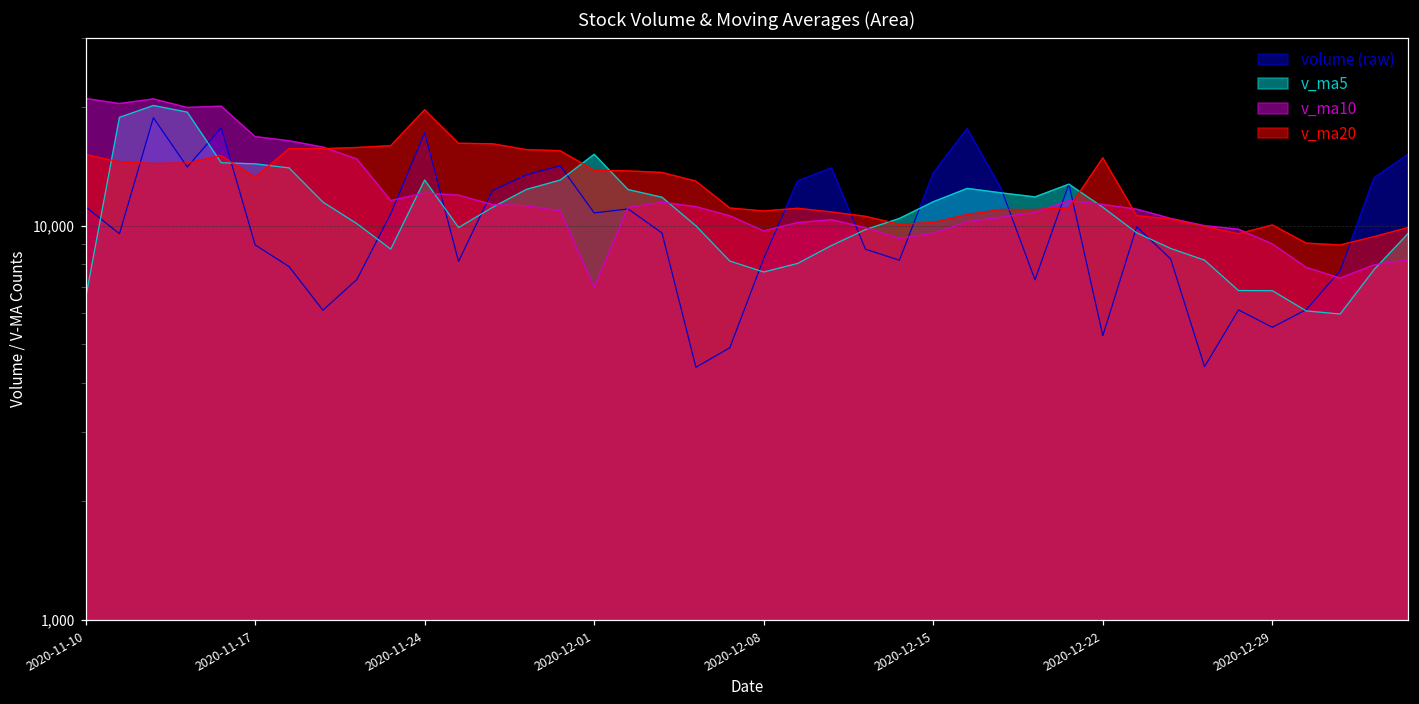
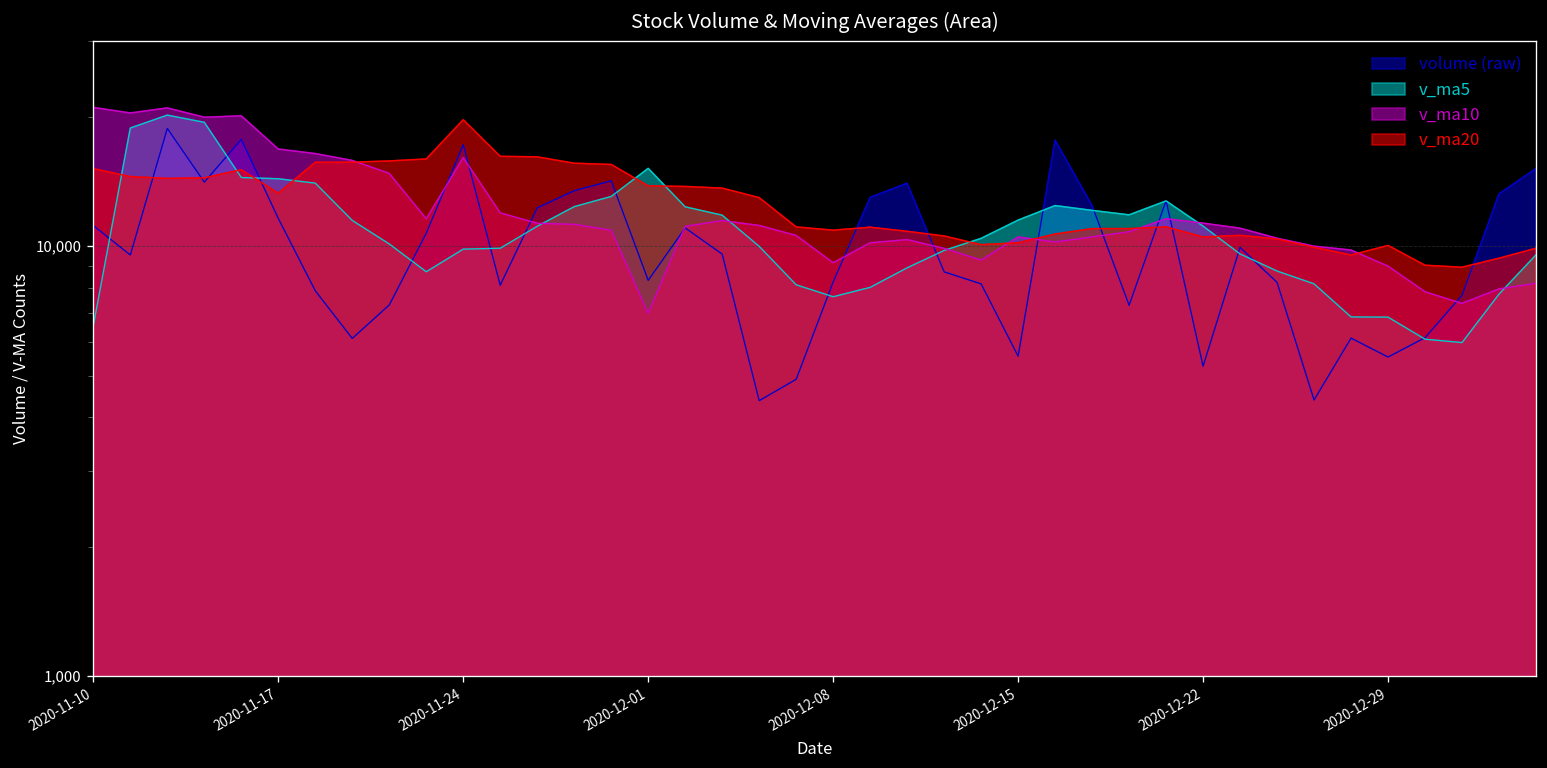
volume (raw), 2020-11-17: 8,900 -> 11,600
v_ma5, 2020-11-24: 13,100 -> 9,800
v_ma10, 2020-11-24: 12,100 -> 16,000
volume (raw), 2020-12-01: 10,800 -> 8,300
v_ma10, 2020-12-08: 9,700 -> 9,200
volume (raw), 2020-12-15: 13,600 -> 5,500
v_ma10, 2020-12-15: 9,600 -> 10,500
v_ma20, 2020-12-22: 14,900 -> 10,500
